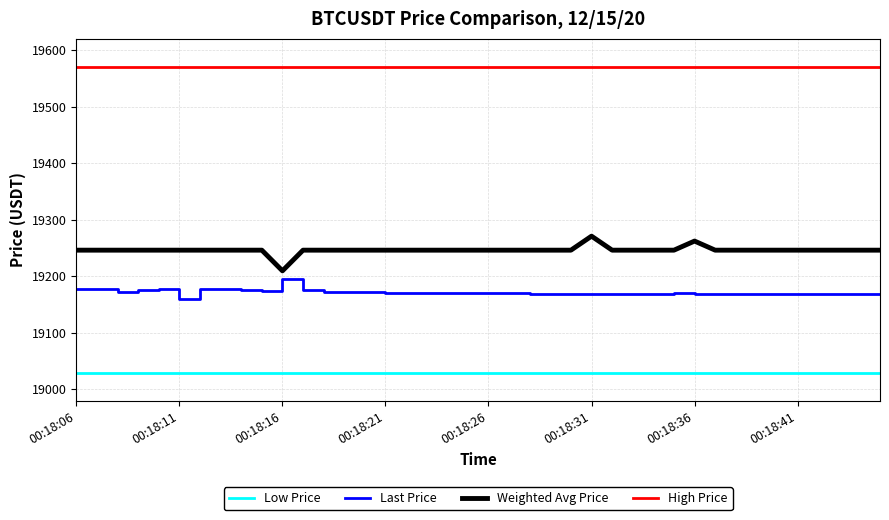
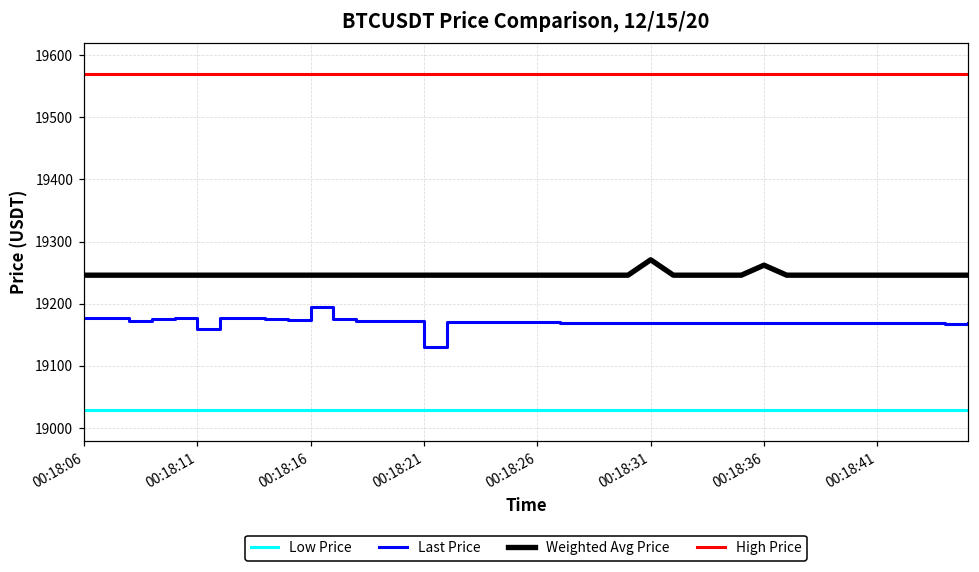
Weighted Avg Price, 00:18:16: 19210 -> 19250
Last Price, 00:18:21: 19170 -> 19130
